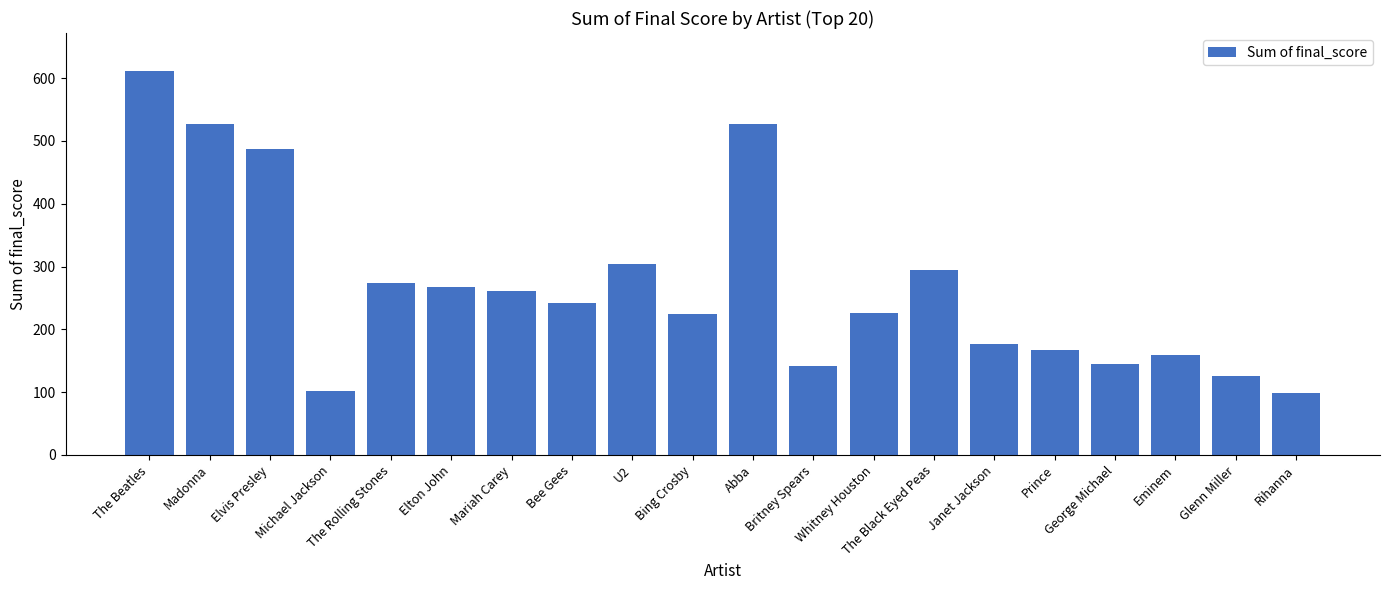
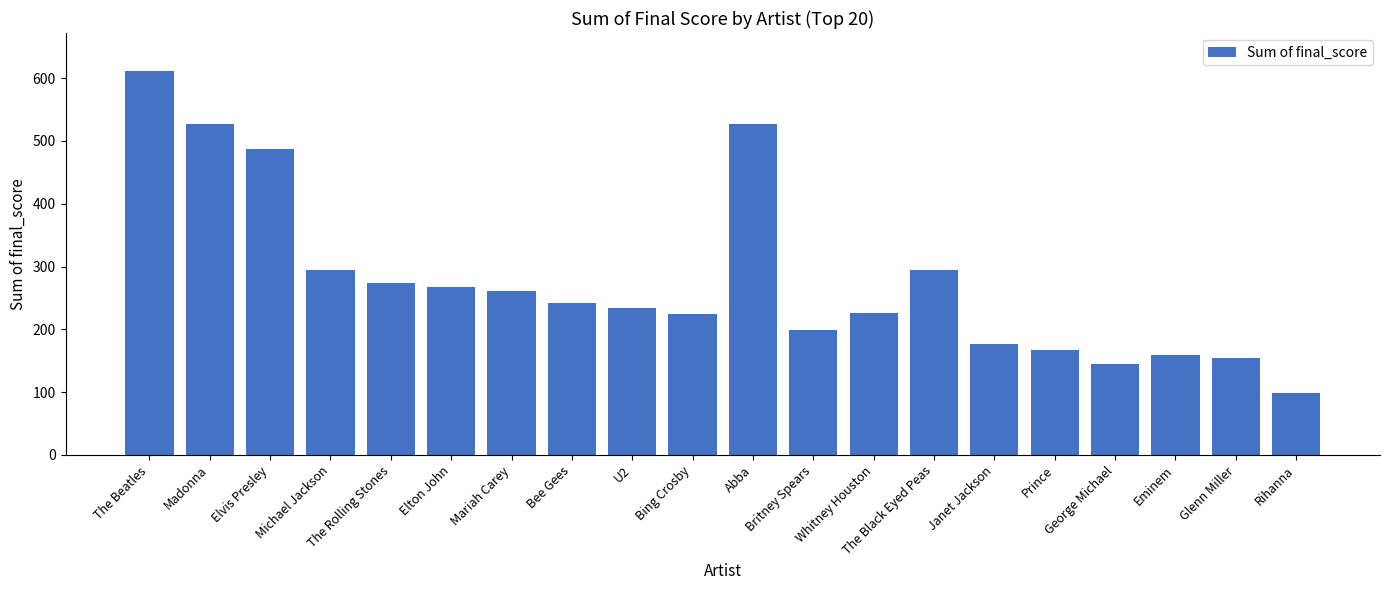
Michael Jackson: 100 -> 290
U2: 300 -> 230
Britney Spears: 140 -> 200
Glenn Miller: 130 -> 160
